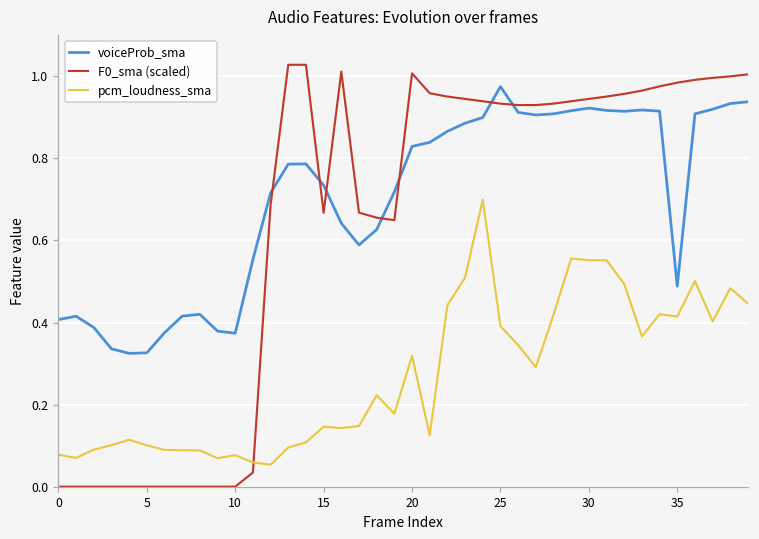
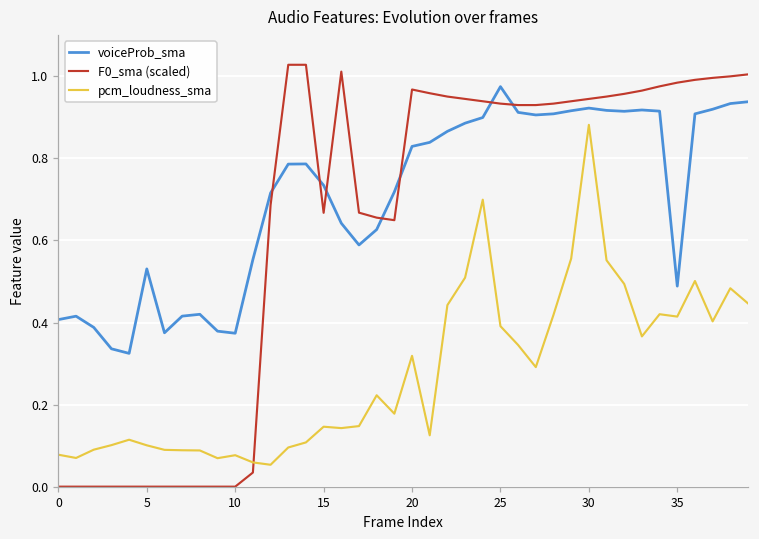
voiceProb_sma, 5: 0.33 -> 0.53
F0_sma (scaled), 20: 1.01 -> 0.97
pcm_loudness_sma, 30: 0.55 -> 0.88
